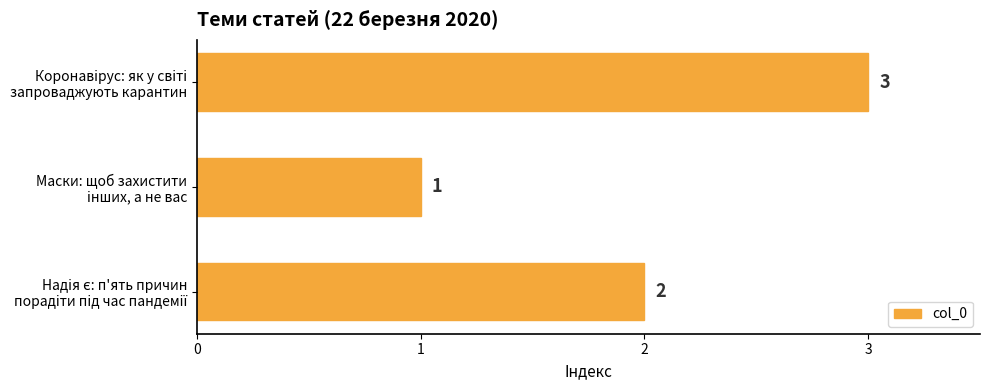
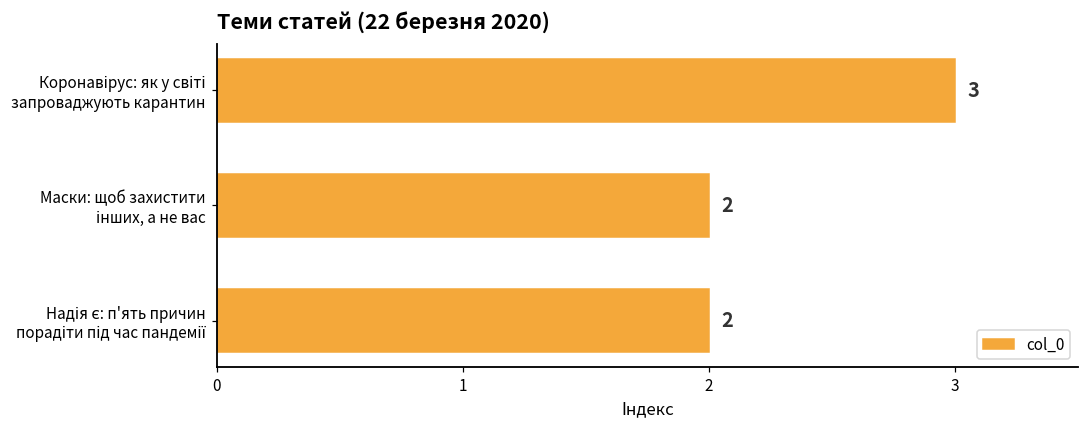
Маски: щоб захистити інших, а не вас: 1 -> 2
